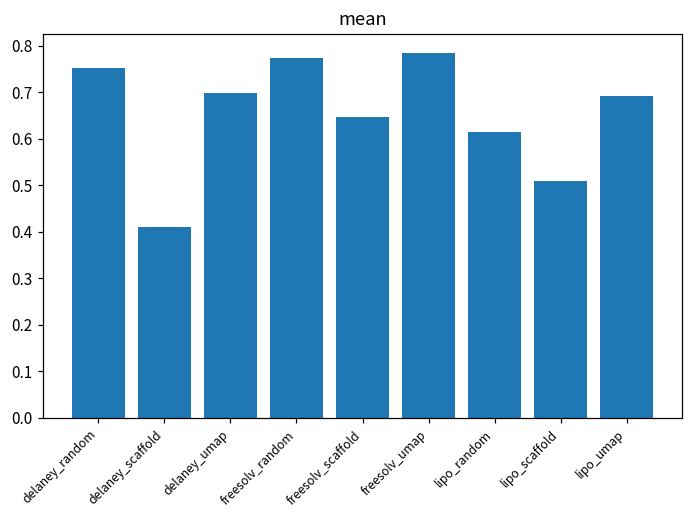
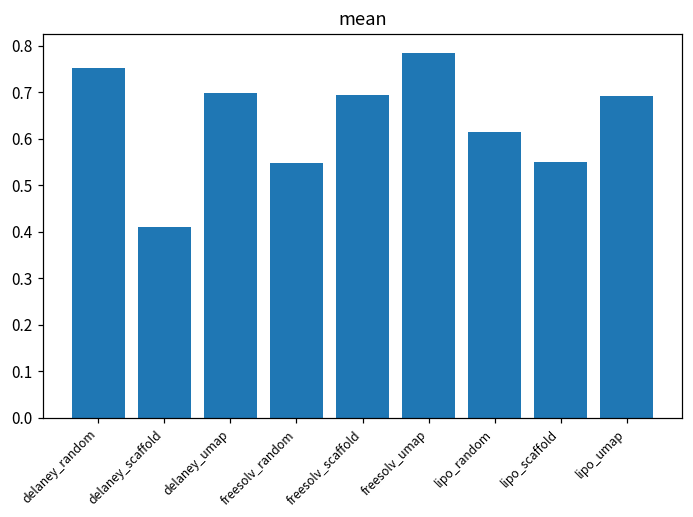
freesolv_random: 0.77 -> 0.55
freesolv_scaffold: 0.65 -> 0.69
lipo_scaffold: 0.51 -> 0.55
